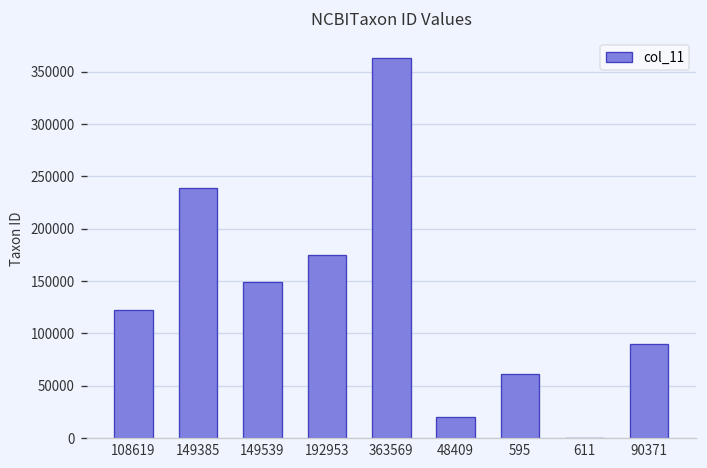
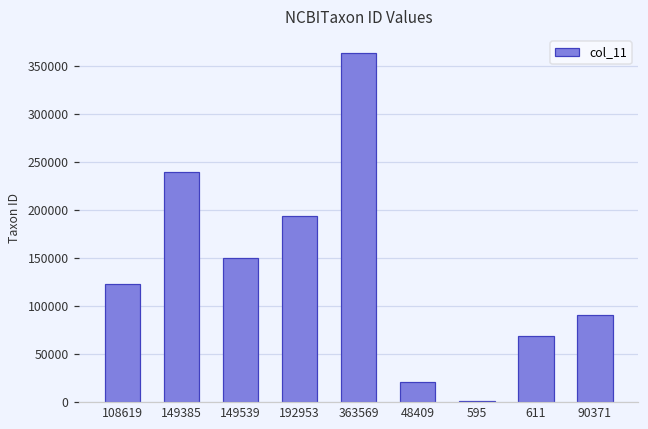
192953: 170000 -> 190000
595: 60000 -> 0
611: 0 -> 70000
